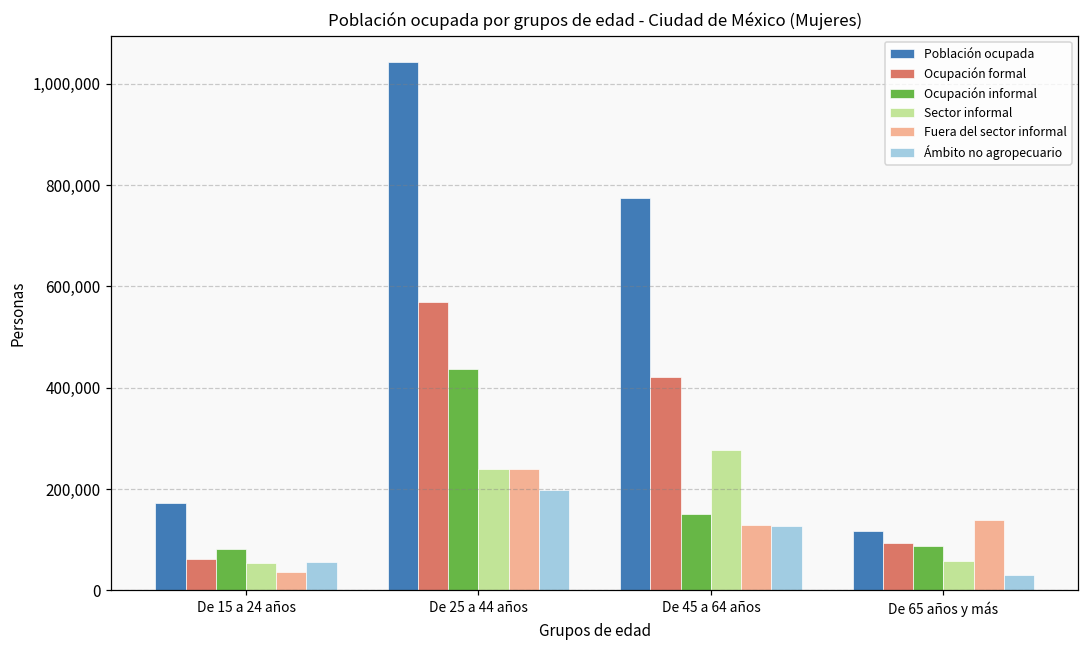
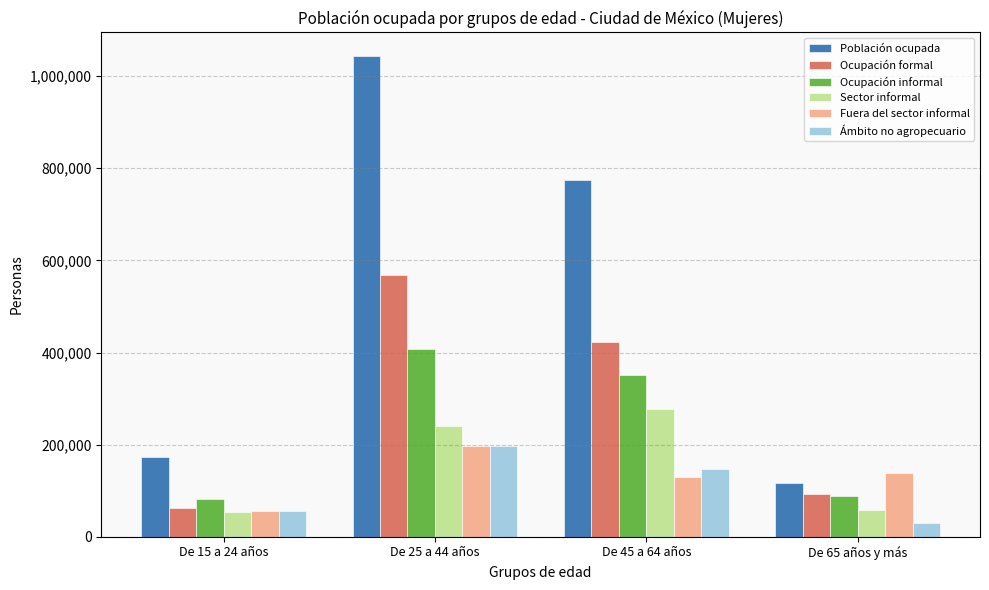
Fuera del sector informal, De 15 a 24 años: 40,000 -> 60,000
Ocupación informal, De 25 a 44 años: 440,000 -> 410,000
Fuera del sector informal, De 25 a 44 años: 240,000 -> 200,000
Ocupación informal, De 45 a 64 años: 150,000 -> 350,000
Ámbito no agropecuario, De 45 a 64 años: 130,000 -> 150,000
